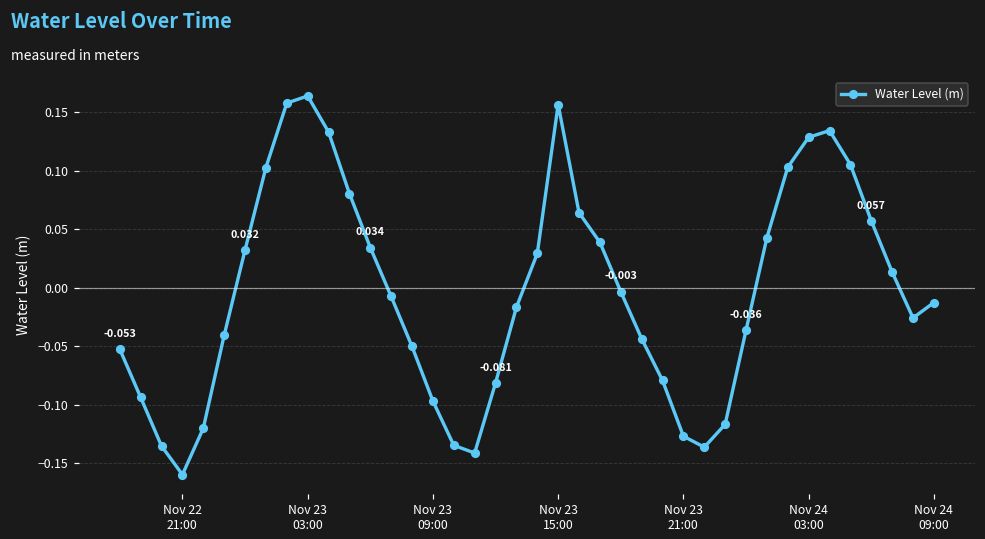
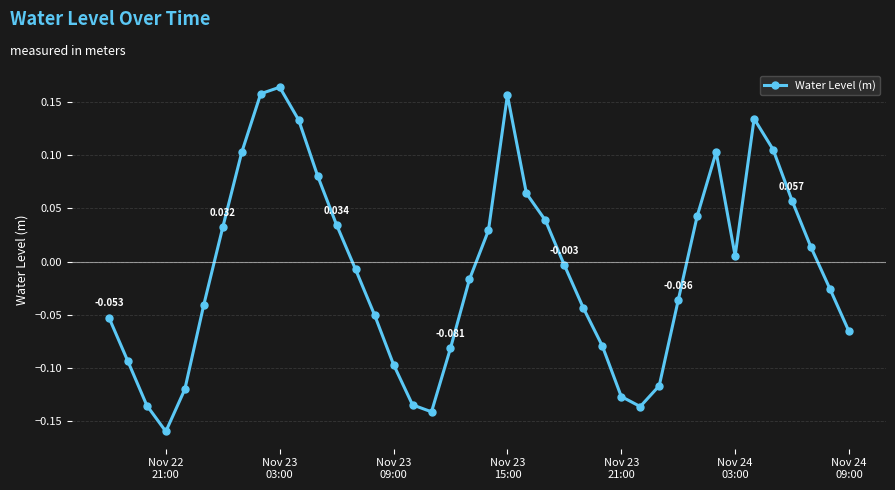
Nov 24 03:00: 0.129 -> 0.005
Nov 24 09:00: -0.013 -> -0.066
